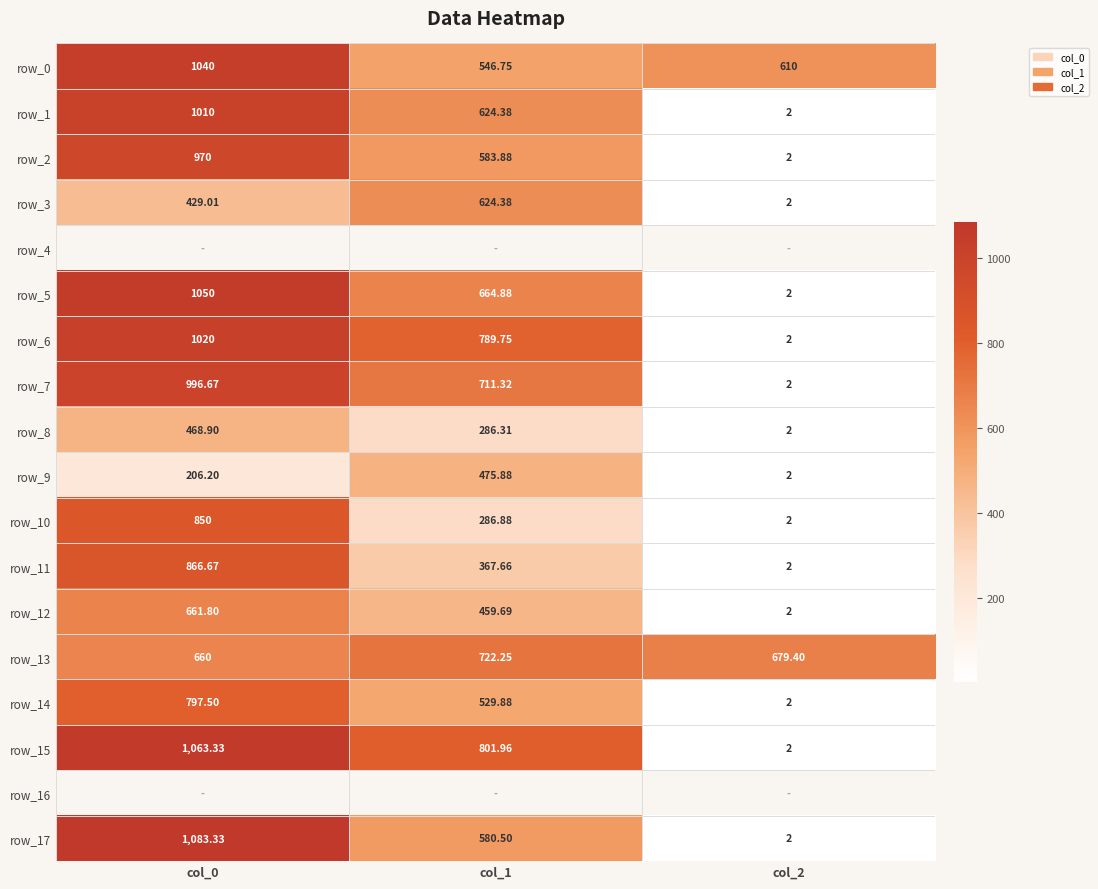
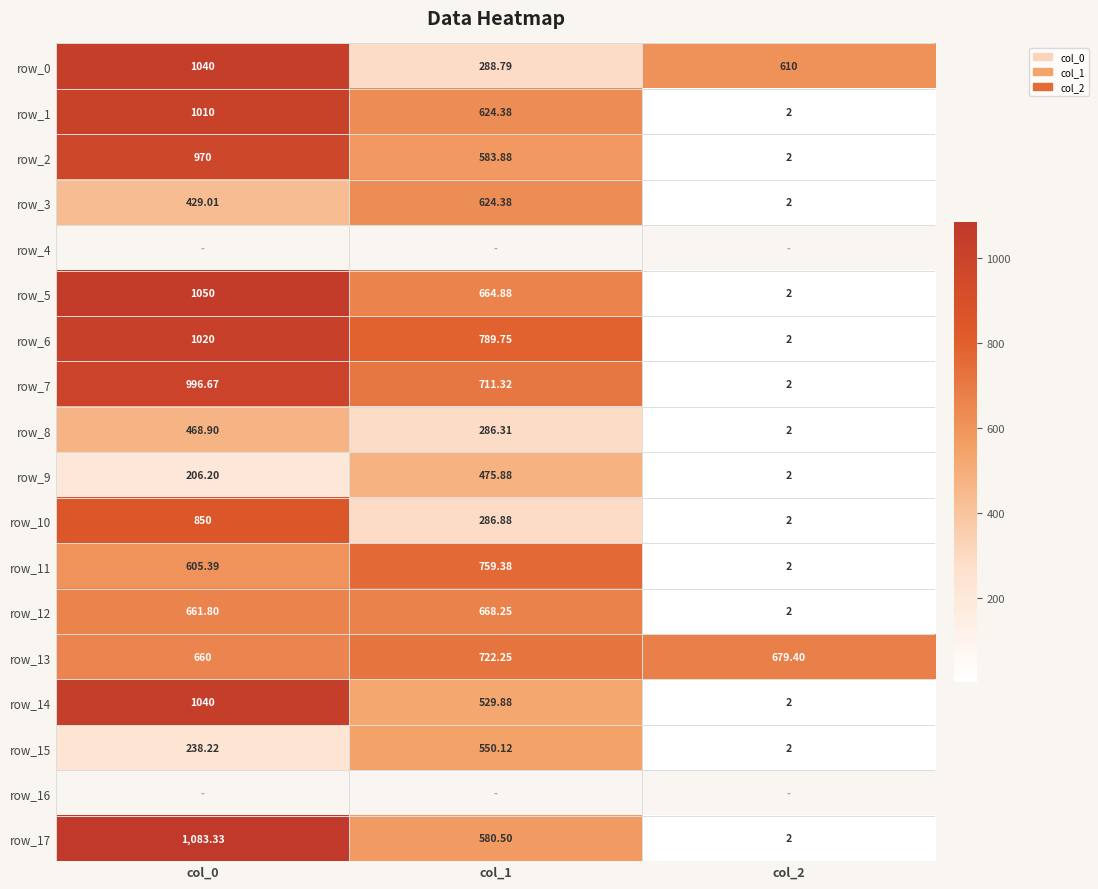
row_0, col_1: 546.75 -> 288.79
row_11, col_0: 866.67 -> 605.39
row_11, col_1: 367.66 -> 759.38
row_12, col_1: 459.69 -> 668.25
row_14, col_0: 797.50 -> 1040
row_15, col_0: 1,063.33 -> 238.22
row_15, col_1: 801.96 -> 550.12
